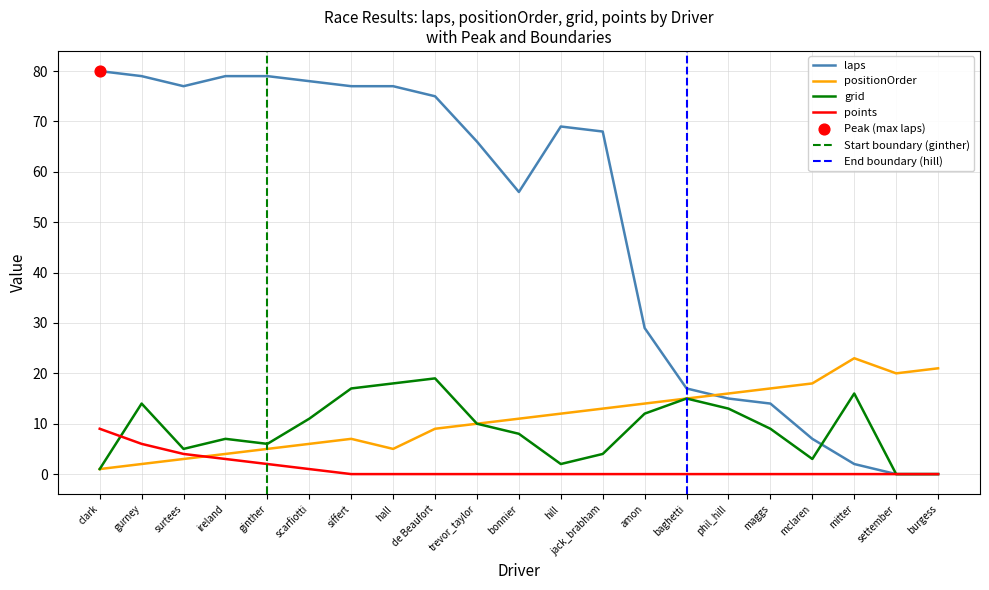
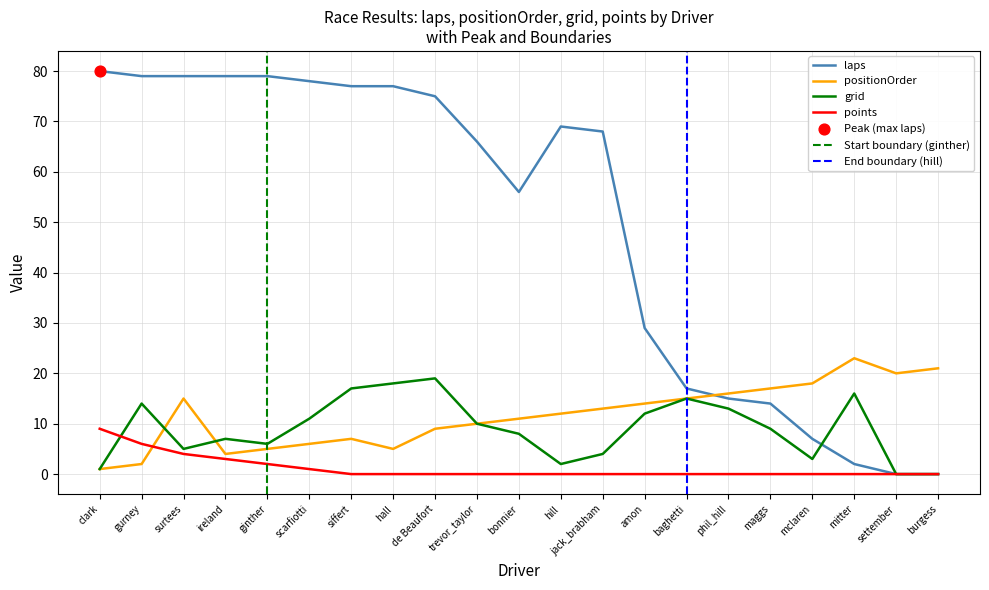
laps, surtees: 77 -> 79
positionOrder, surtees: 3 -> 15
